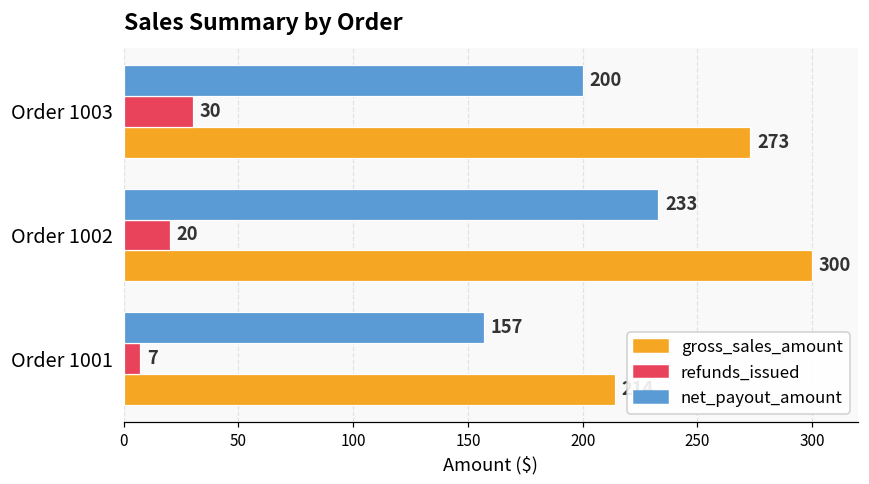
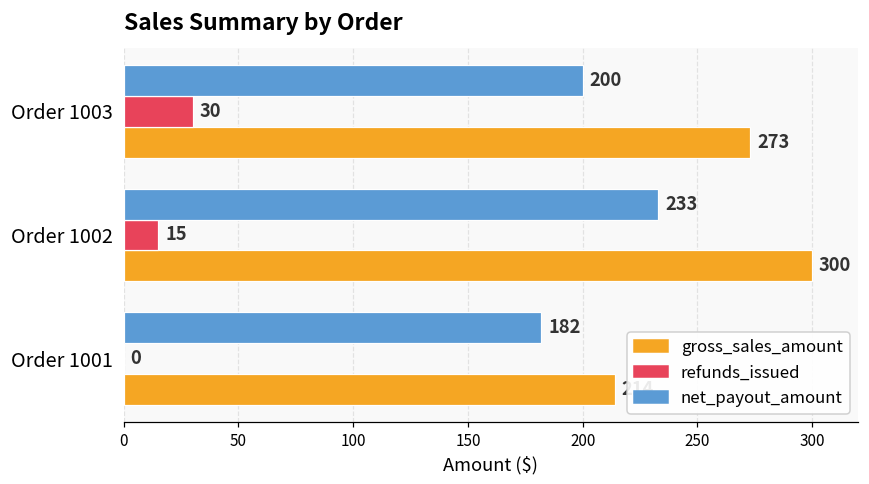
refunds_issued, Order 1002: 20 -> 15
net_payout_amount, Order 1001: 157 -> 182
refunds_issued, Order 1001: 7 -> 0
